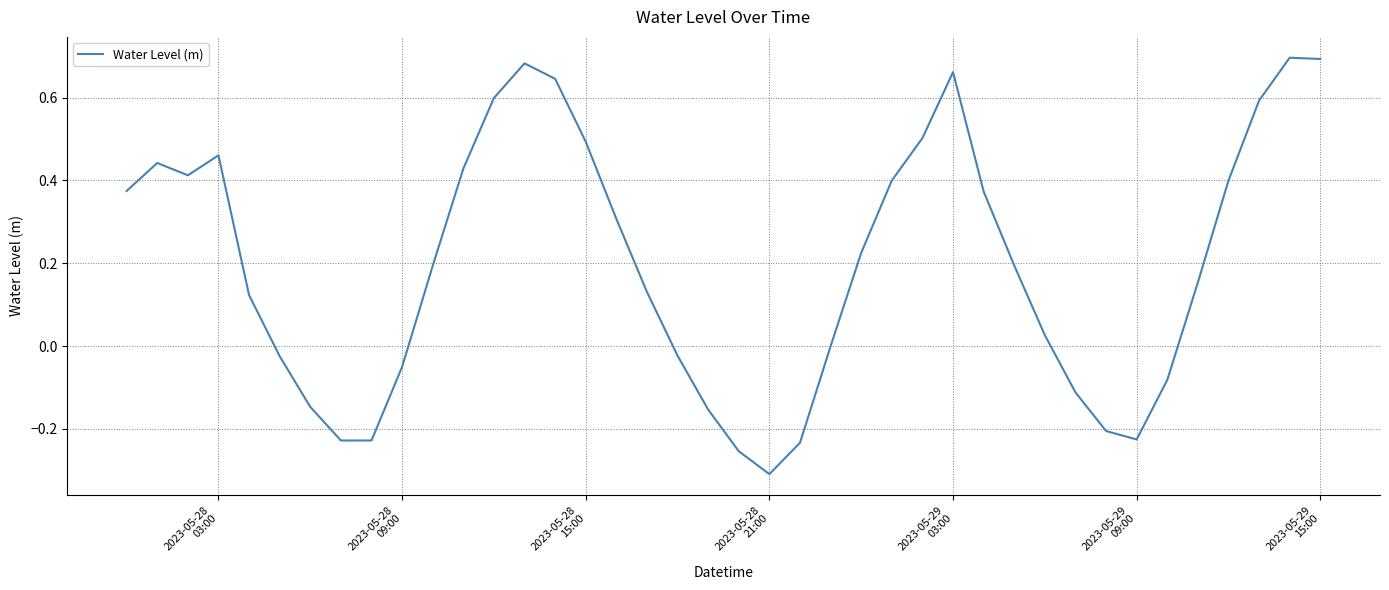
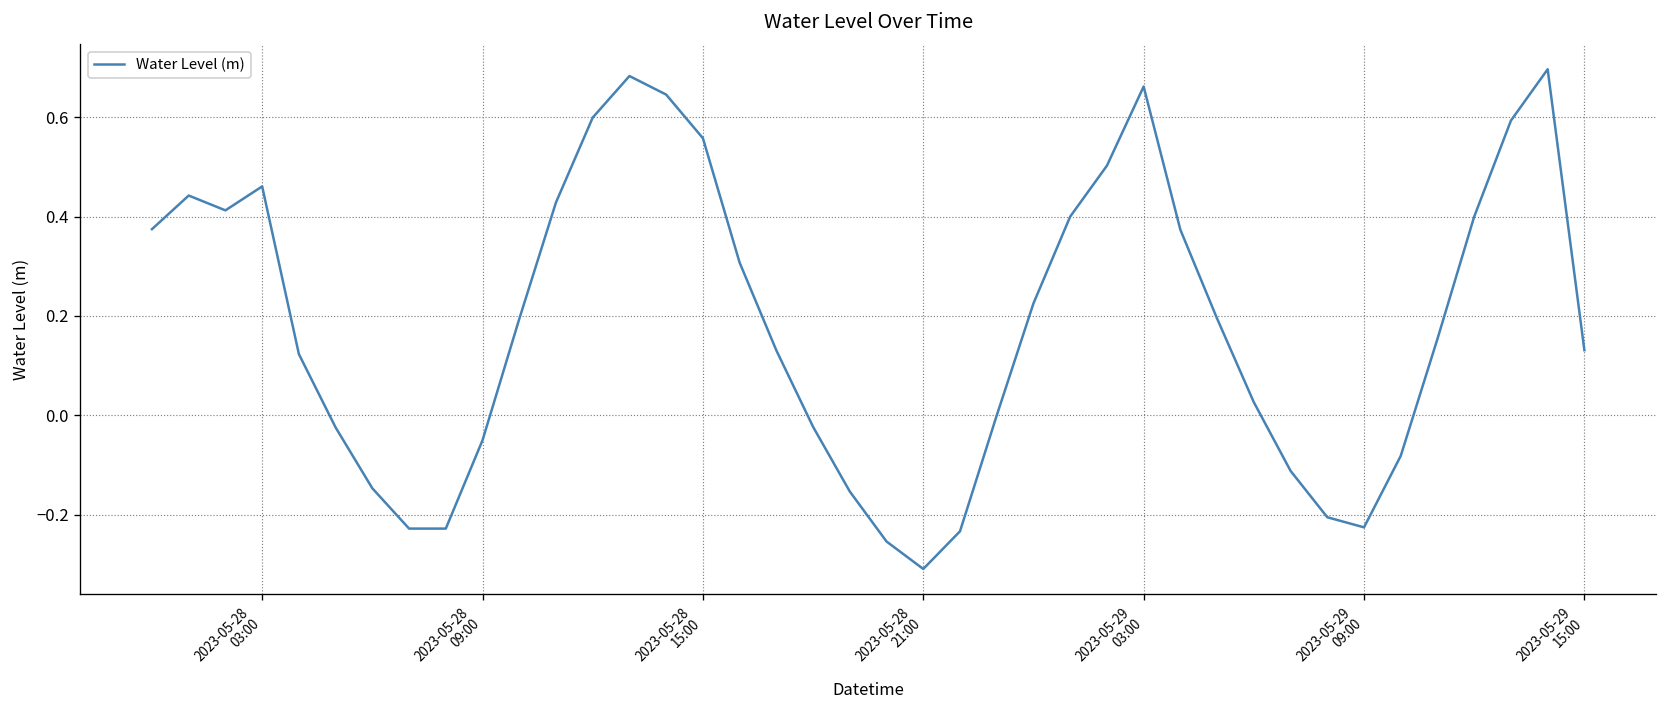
2023-05-28 15:00: 0.49 -> 0.56
2023-05-29 15:00: 0.69 -> 0.13
